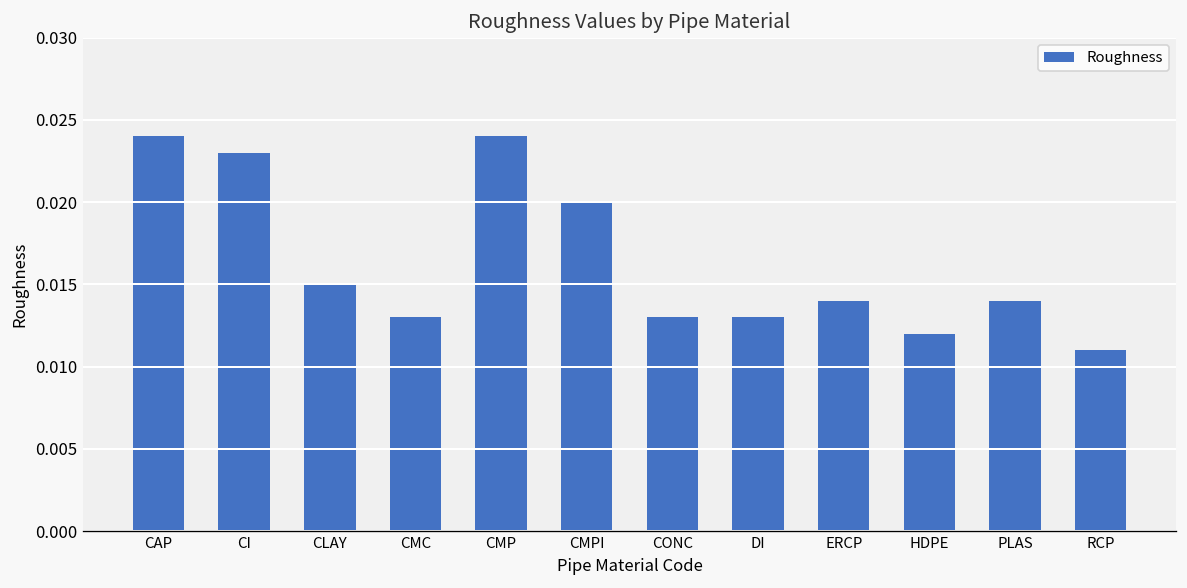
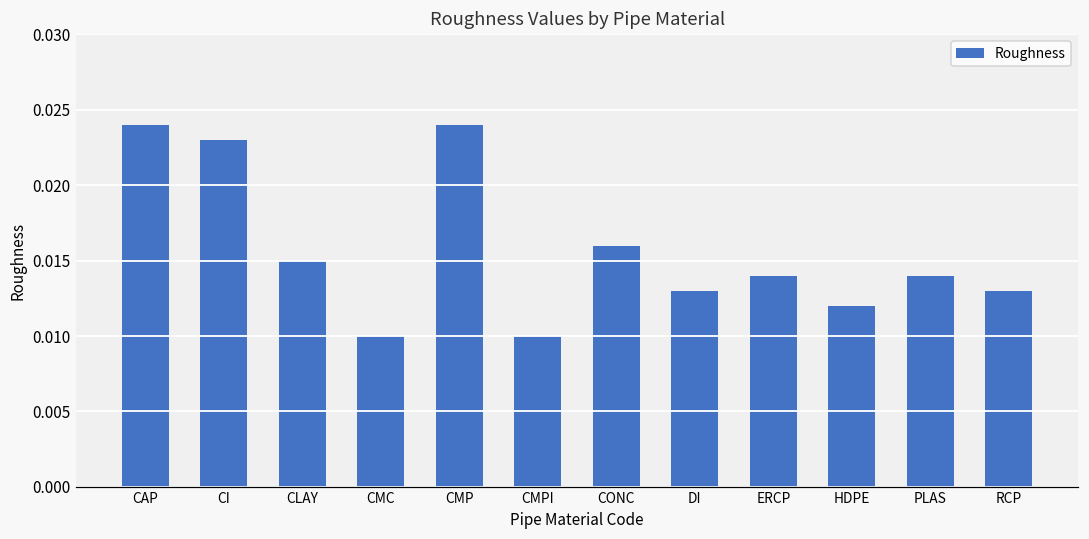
CMC: 0.013 -> 0.010
CMPI: 0.02 -> 0.01
CONC: 0.013 -> 0.016
RCP: 0.011 -> 0.013
